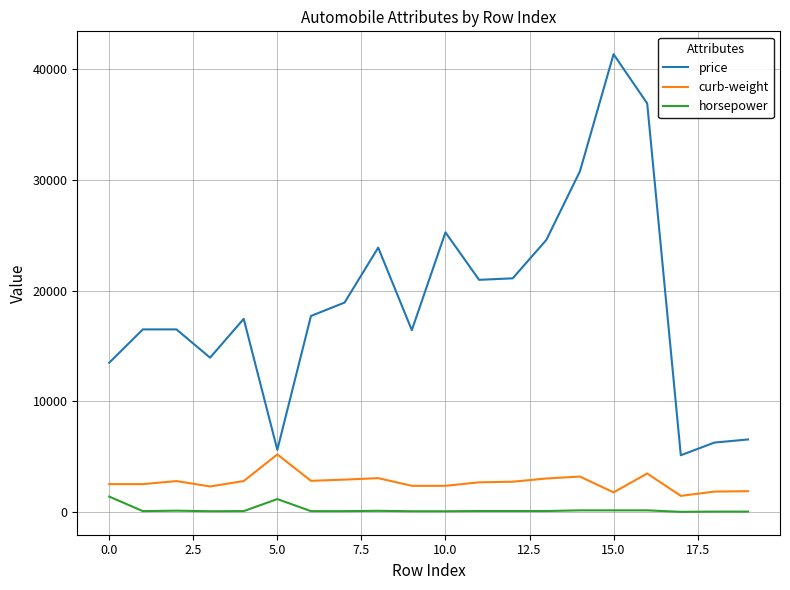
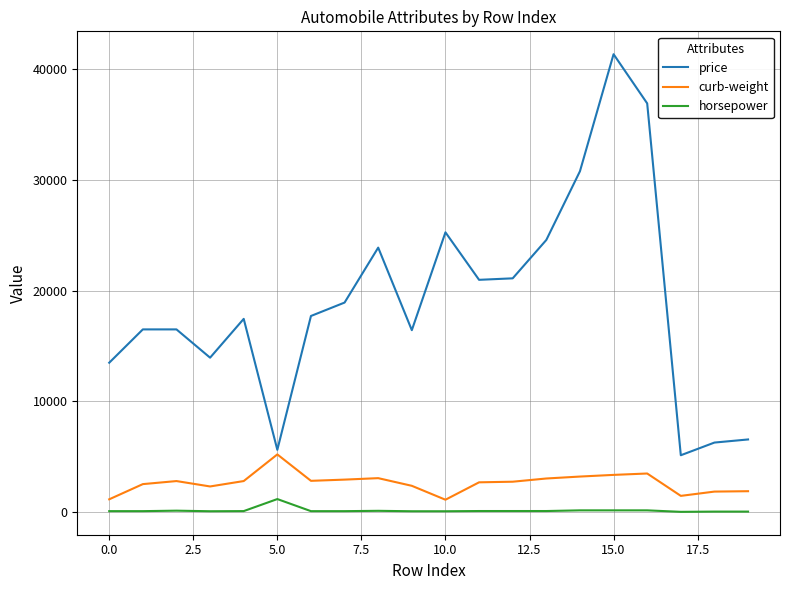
curb-weight, 0.0: 2500 -> 1200
horsepower, 0.0: 1400 -> 100
curb-weight, 10.0: 2400 -> 1100
curb-weight, 15.0: 1800 -> 3400
